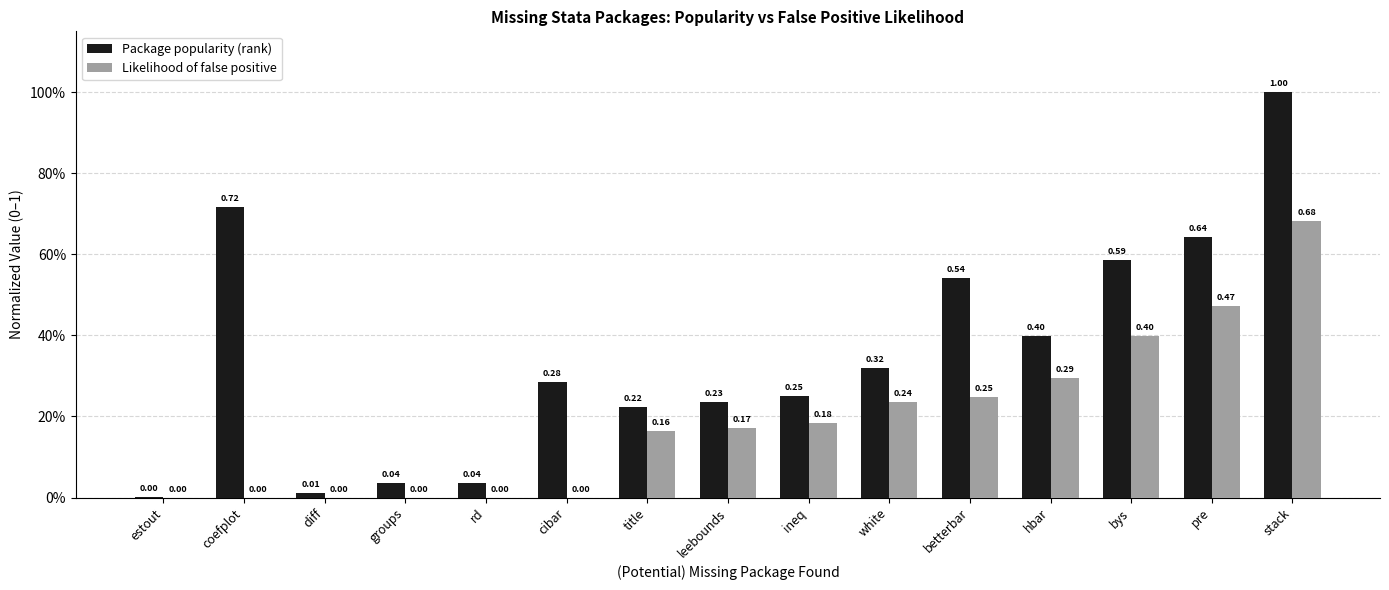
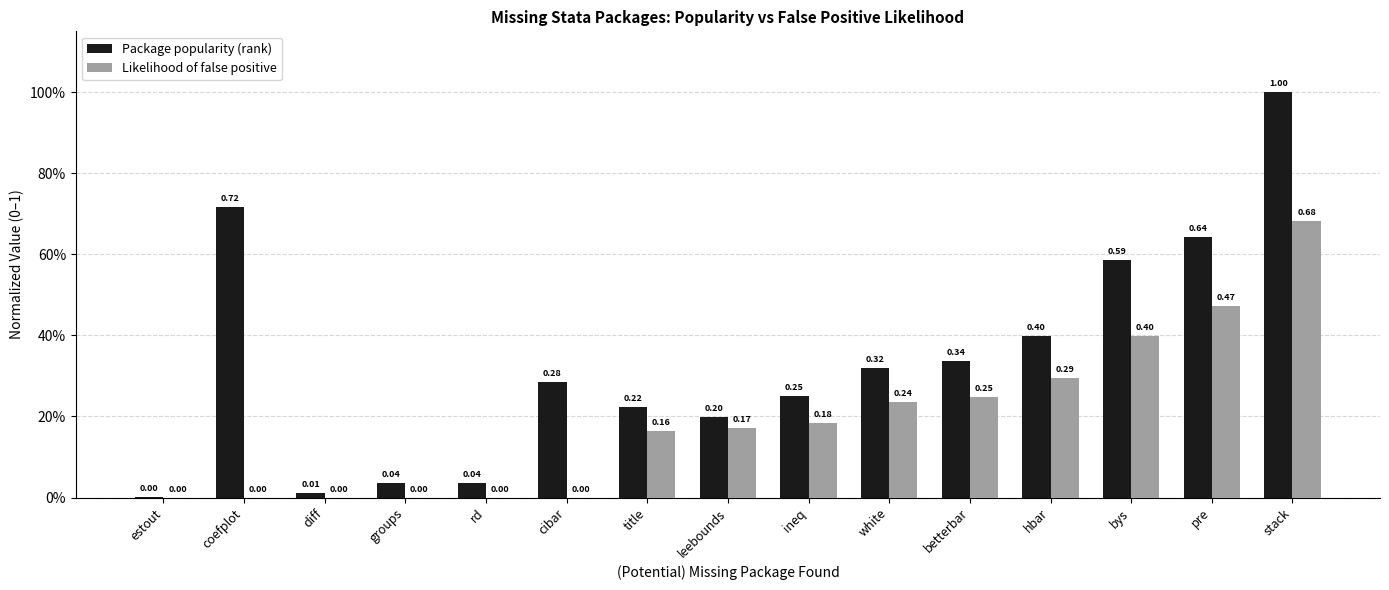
Package popularity (rank), leebounds: 0.23 -> 0.20
Package popularity (rank), betterbar: 0.54 -> 0.34
